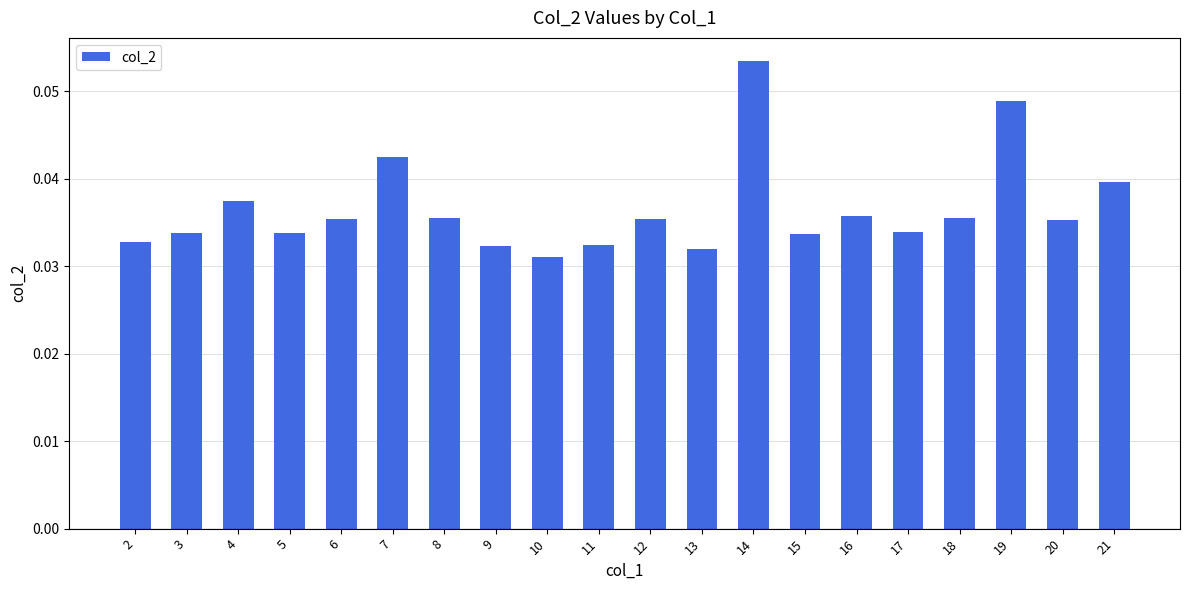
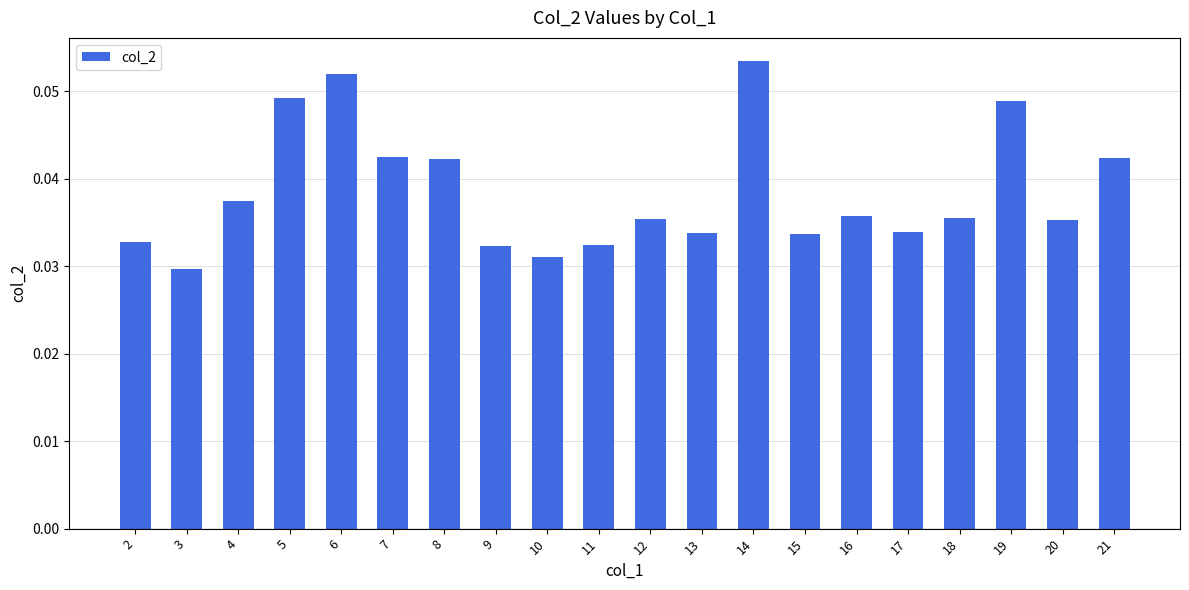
3: 0.034 -> 0.030
5: 0.034 -> 0.049
6: 0.035 -> 0.052
8: 0.035 -> 0.042
13: 0.032 -> 0.034
21: 0.040 -> 0.042
